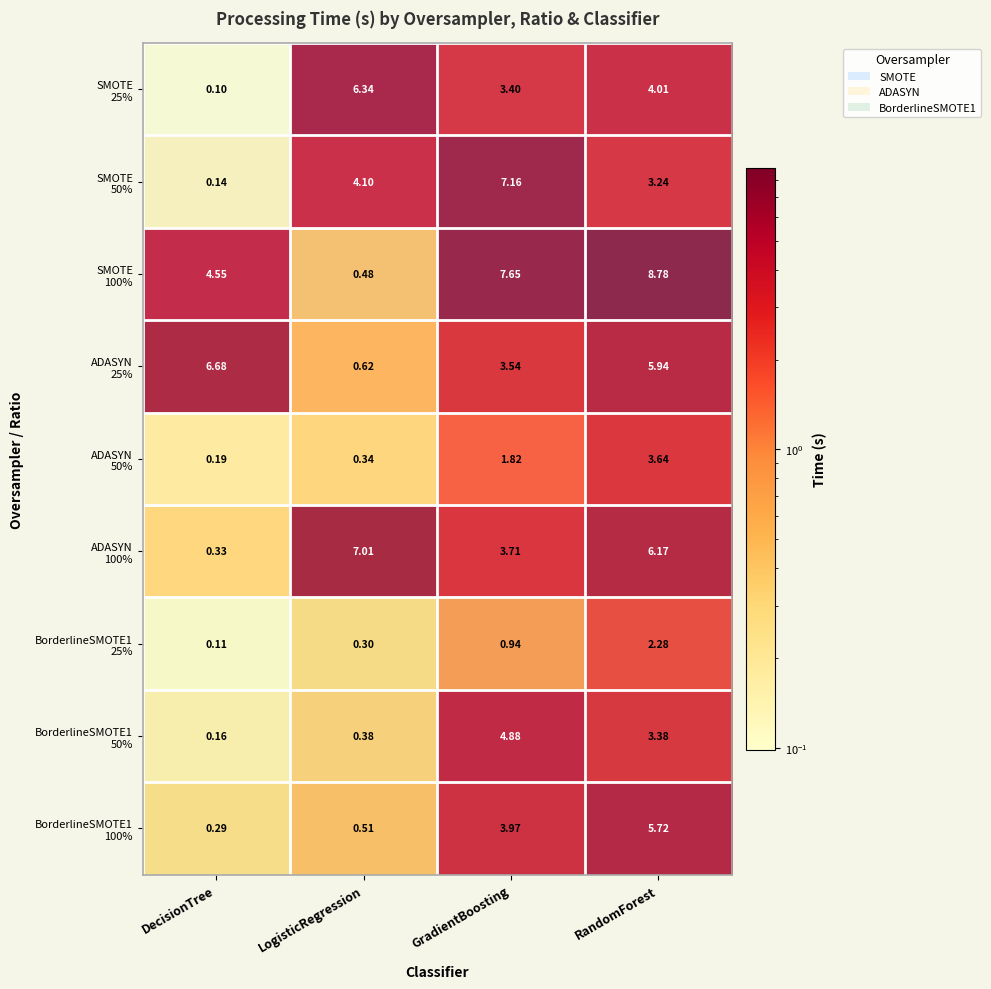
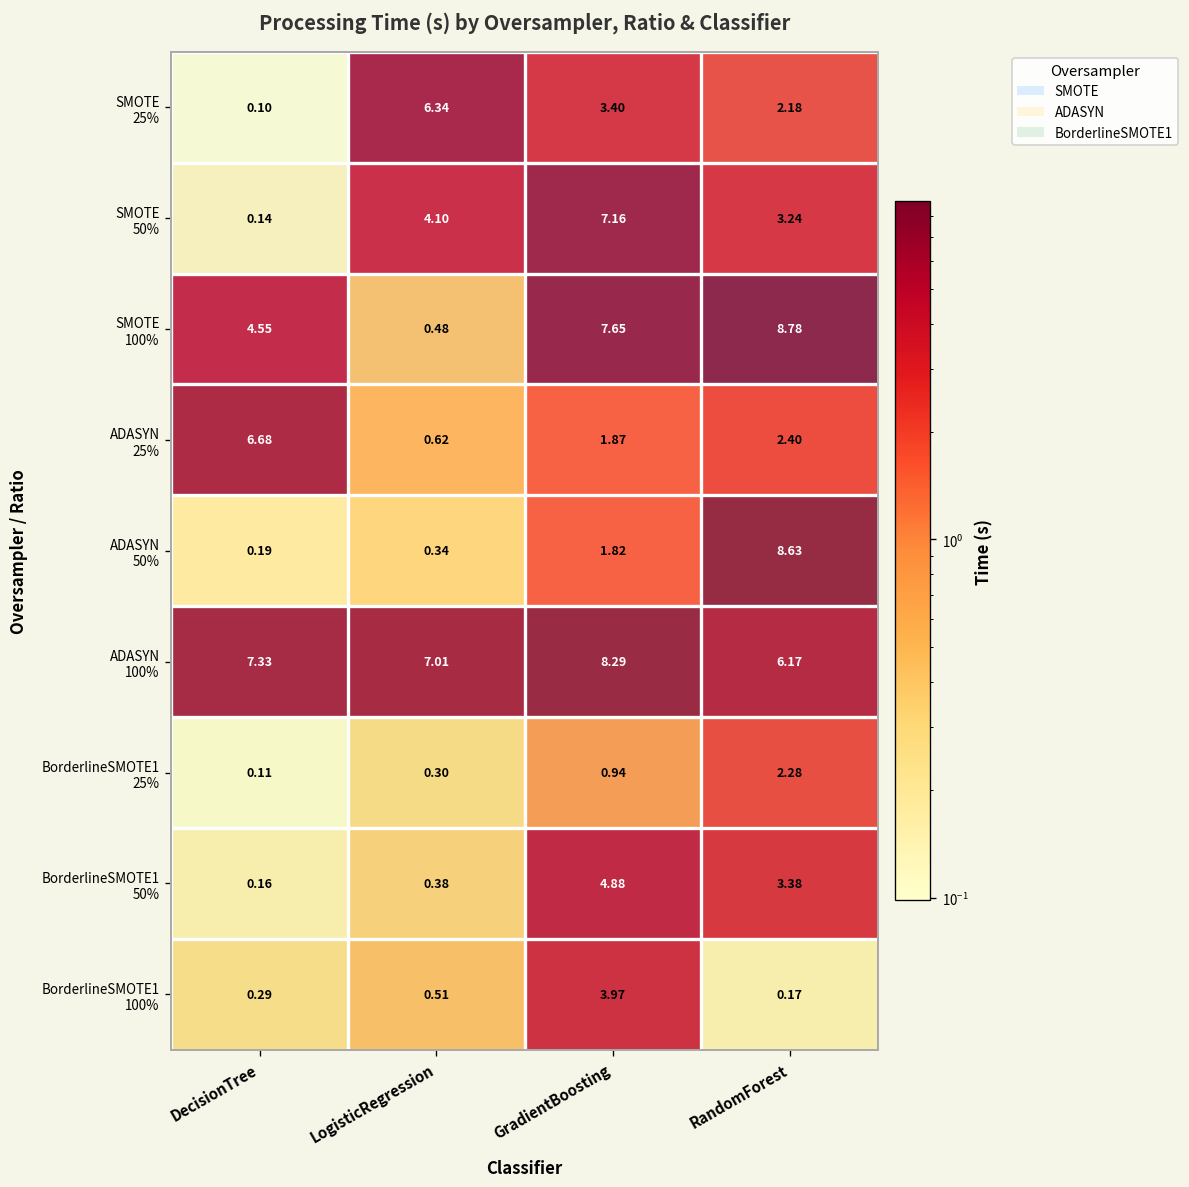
SMOTE 25%, RandomForest: 4.01 -> 2.18
ADASYN 25%, GradientBoosting: 3.54 -> 1.87
ADASYN 25%, RandomForest: 5.94 -> 2.40
ADASYN 50%, RandomForest: 3.64 -> 8.63
ADASYN 100%, DecisionTree: 0.33 -> 7.33
ADASYN 100%, GradientBoosting: 3.71 -> 8.29
BorderlineSMOTE1 100%, RandomForest: 5.72 -> 0.17
